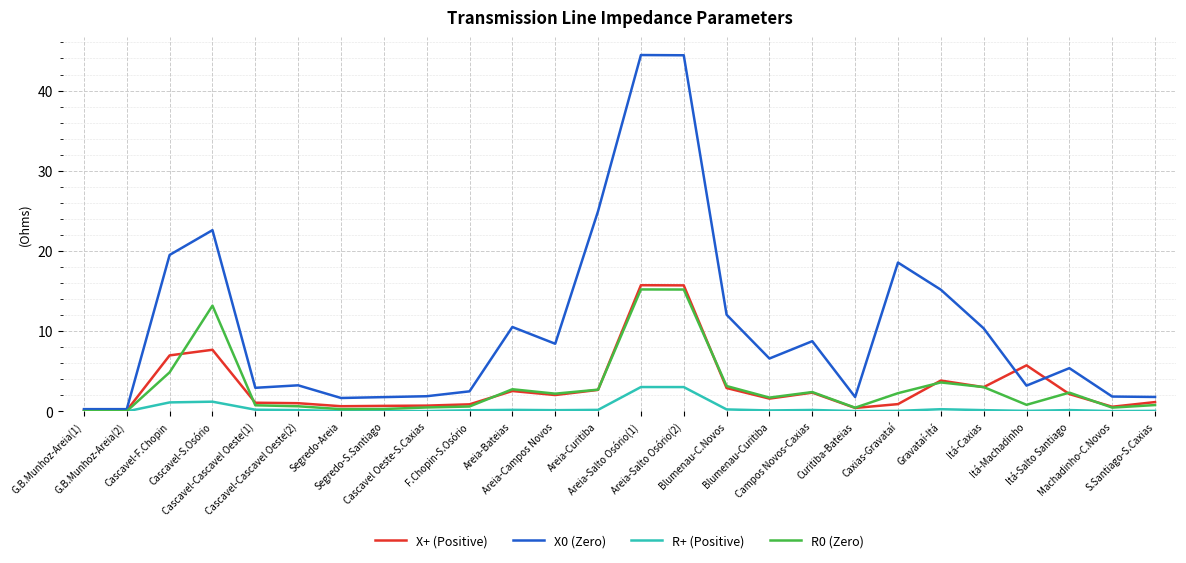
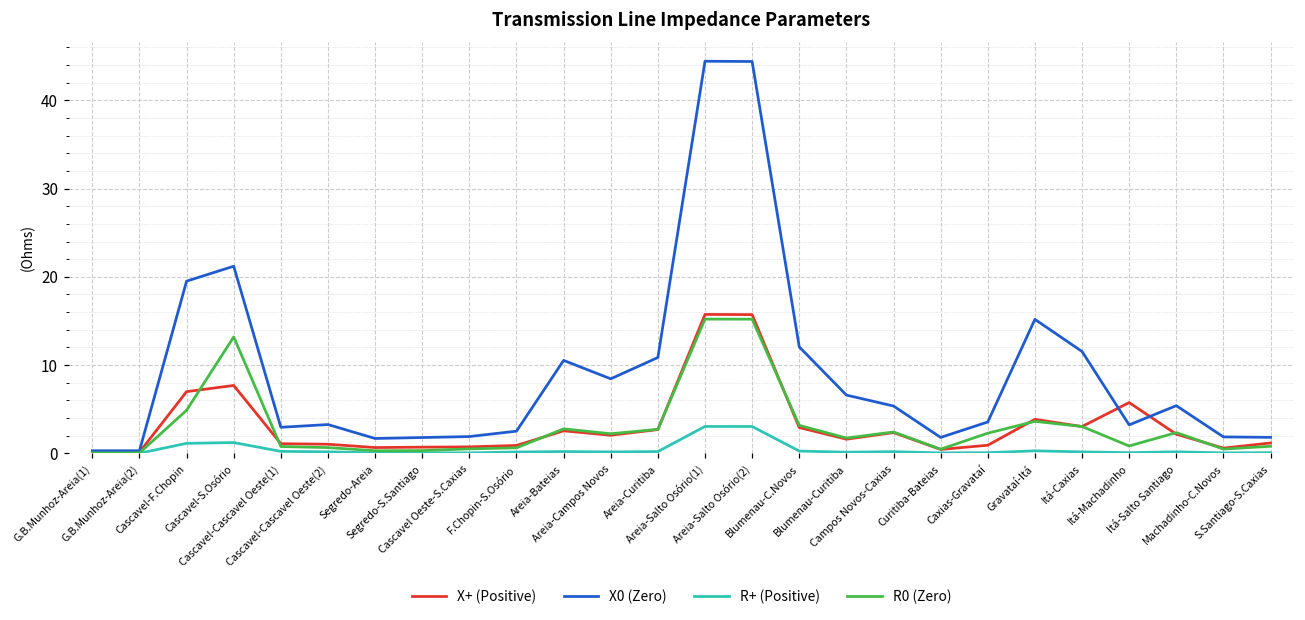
X0 (Zero), Cascavel-S.Osório: 23 -> 21
X0 (Zero), Areia-Curitiba: 25 -> 11
X0 (Zero), Campos Novos-Caxias: 9 -> 5
X0 (Zero), Caxias-Gravataí: 19 -> 4
X0 (Zero), Itá-Caxias: 10 -> 12
